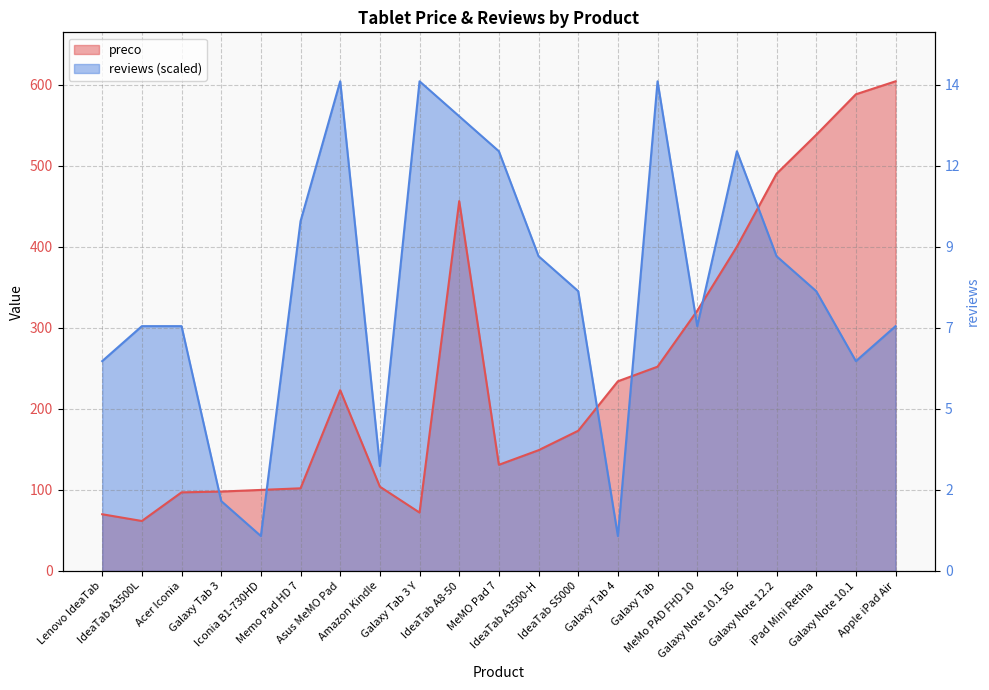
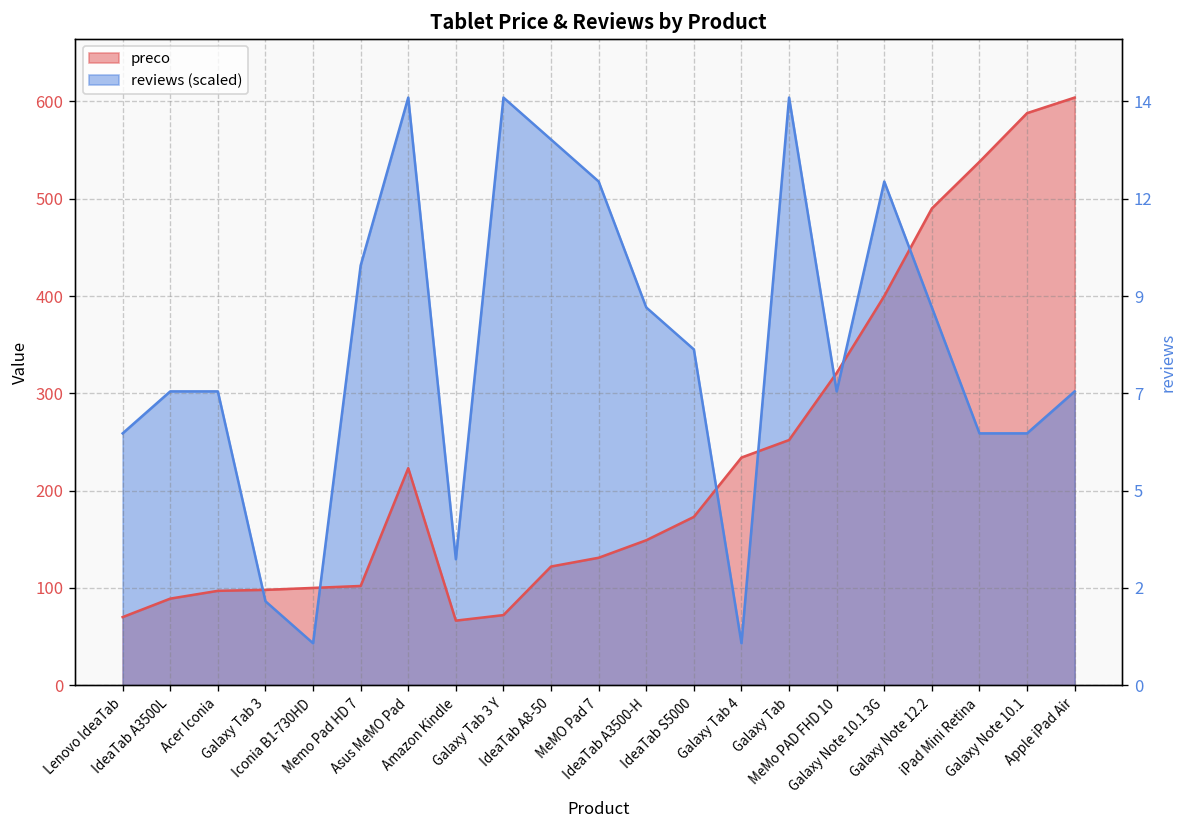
preco, IdeaTab A3500L: 60 -> 90
preco, Amazon Kindle: 100 -> 70
preco, IdeaTab A8-50: 460 -> 120
reviews (scaled), iPad Mini Retina: 350 -> 260
